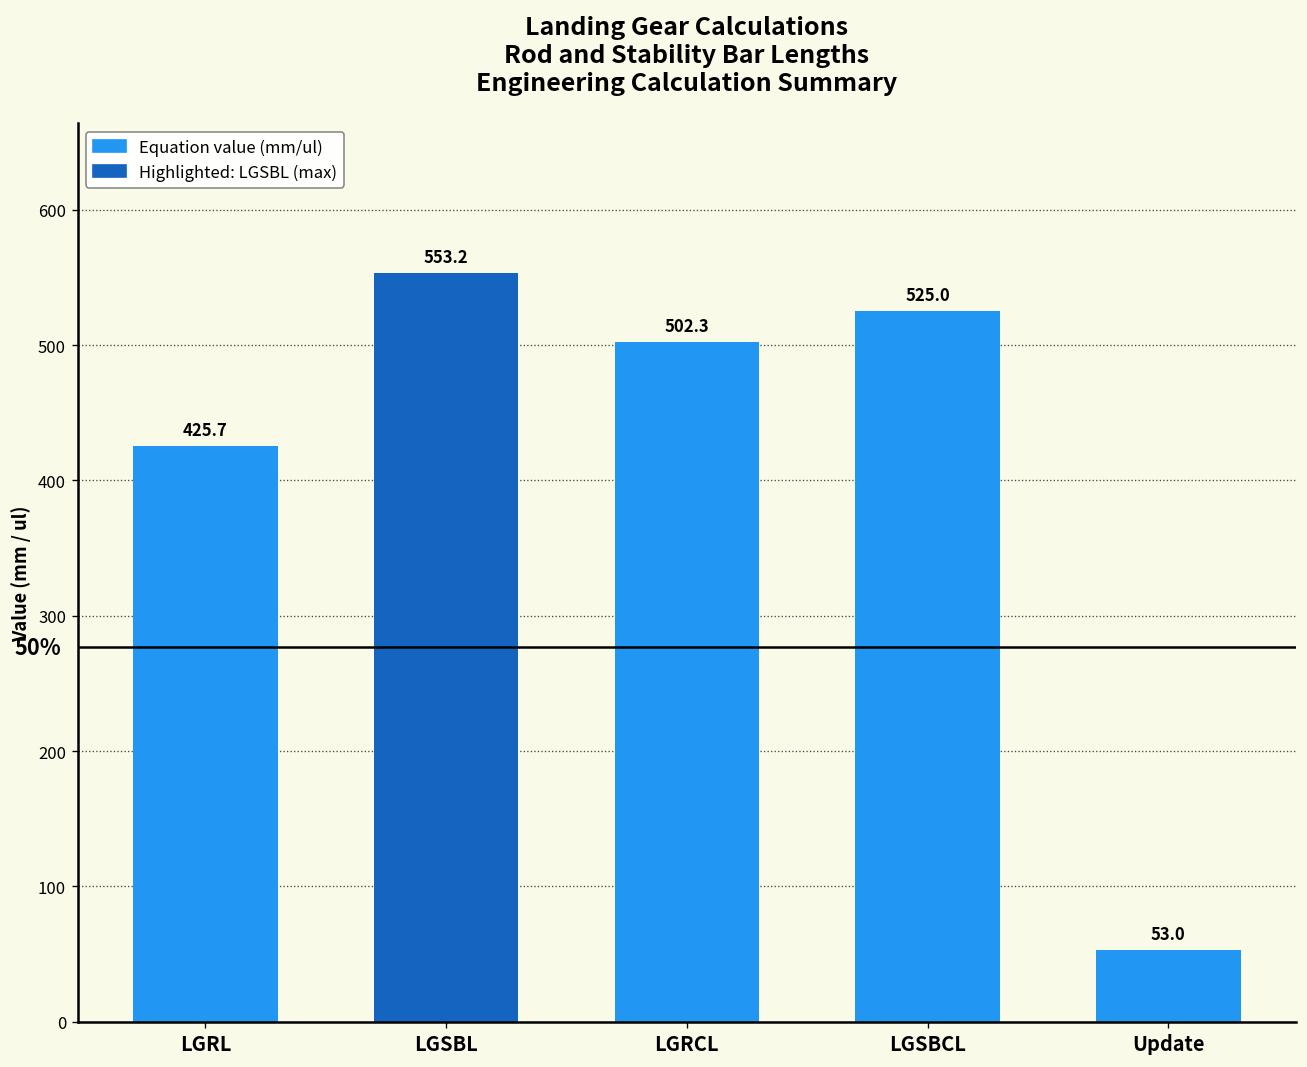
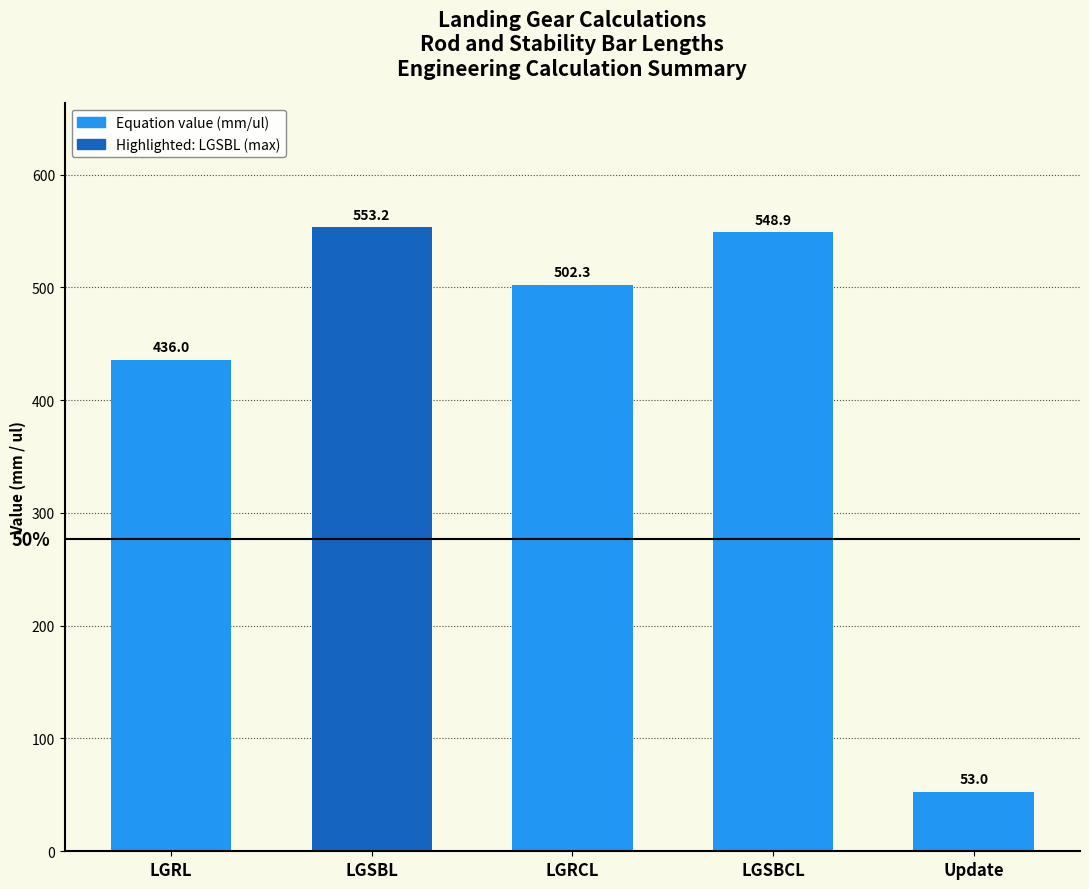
LGRL: 425.7 -> 436.0
LGSBCL: 525.0 -> 548.9
